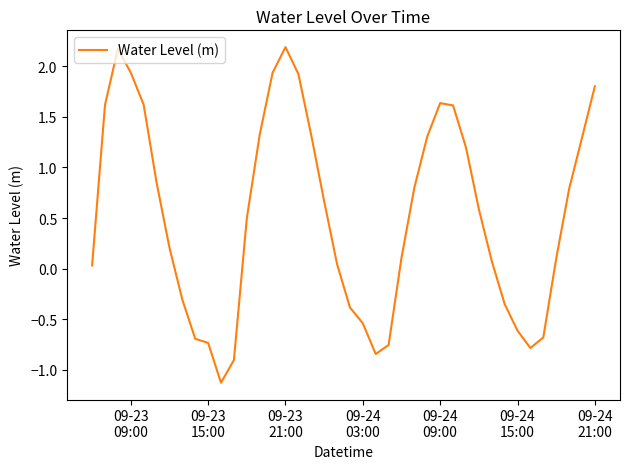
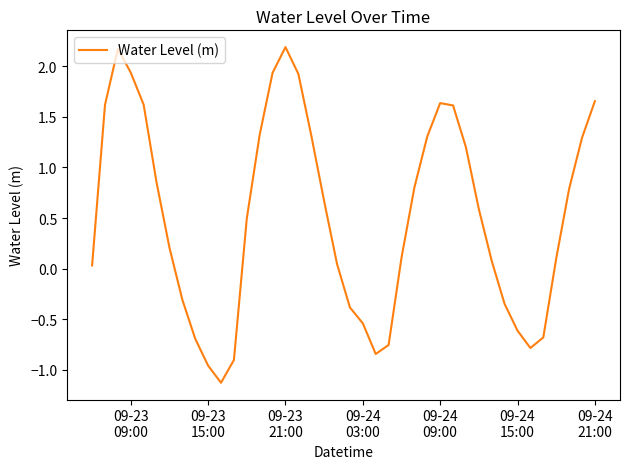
09-23 15:00: -0.73 -> -0.96
09-24 21:00: 1.80 -> 1.65
